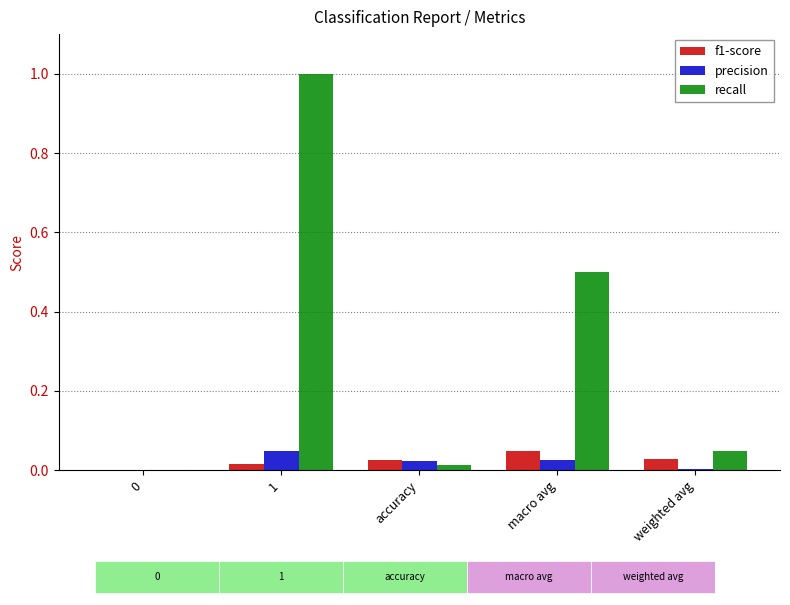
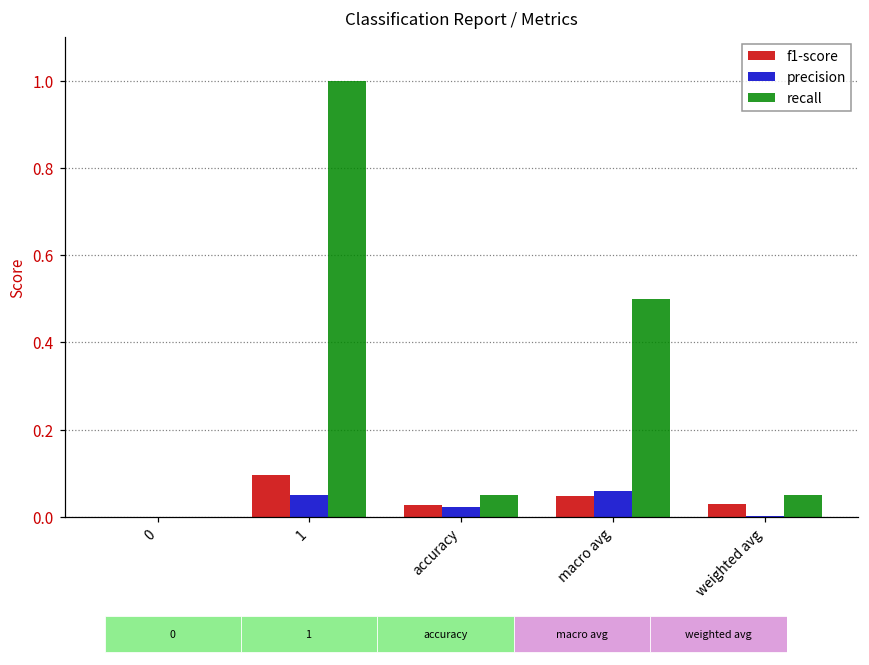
Classification Report / Metrics, f1-score, 1: 0.01 -> 0.09
Classification Report / Metrics, recall, accuracy: 0.01 -> 0.05
Classification Report / Metrics, precision, macro avg: 0.02 -> 0.06
